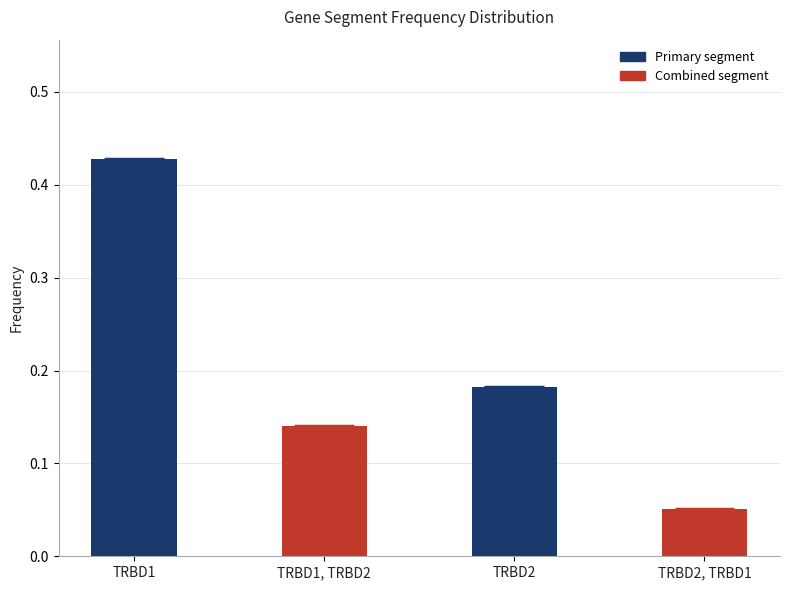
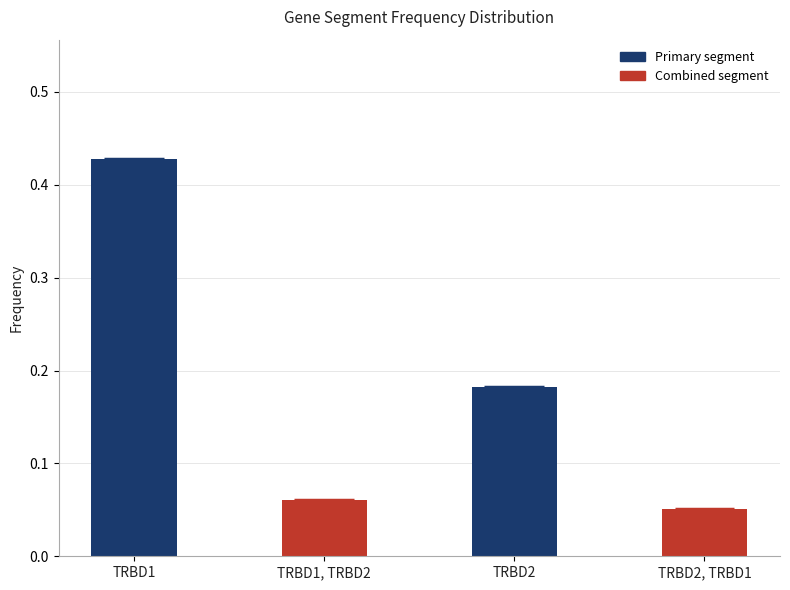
TRBD1, TRBD2: 0.14 -> 0.06
